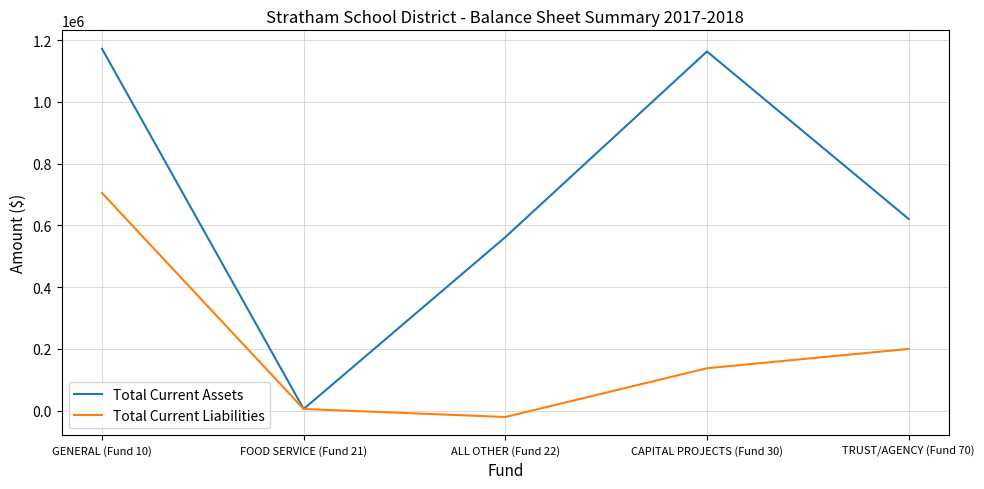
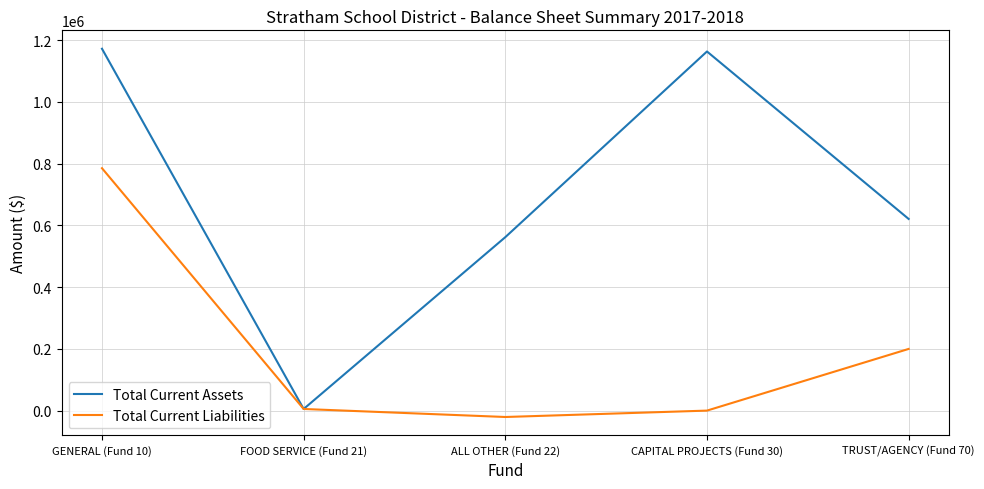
Total Current Liabilities, GENERAL (Fund 10): 700000 -> 790000
Total Current Liabilities, CAPITAL PROJECTS (Fund 30): 140000 -> 0
